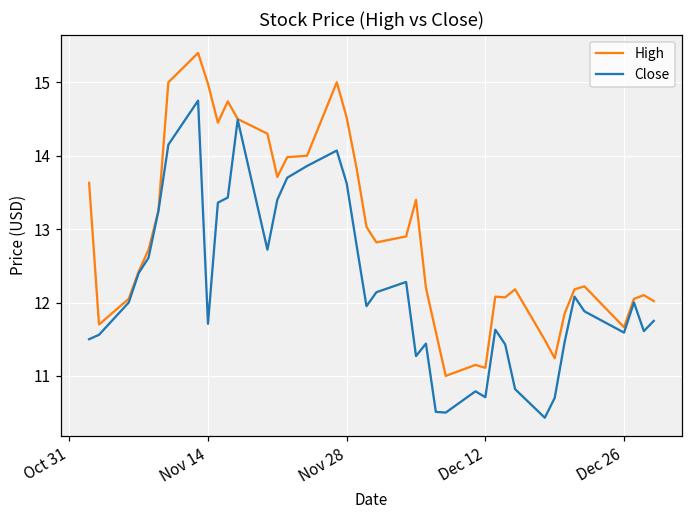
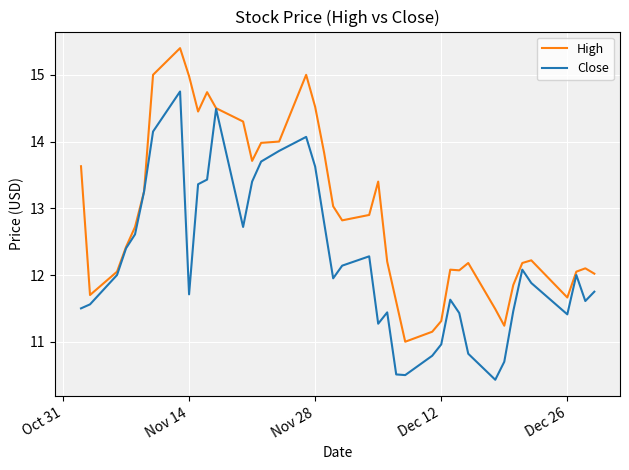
High, Dec 12: 11.1 -> 11.3
Close, Dec 12: 10.7 -> 11.0
Close, Dec 26: 11.6 -> 11.4
